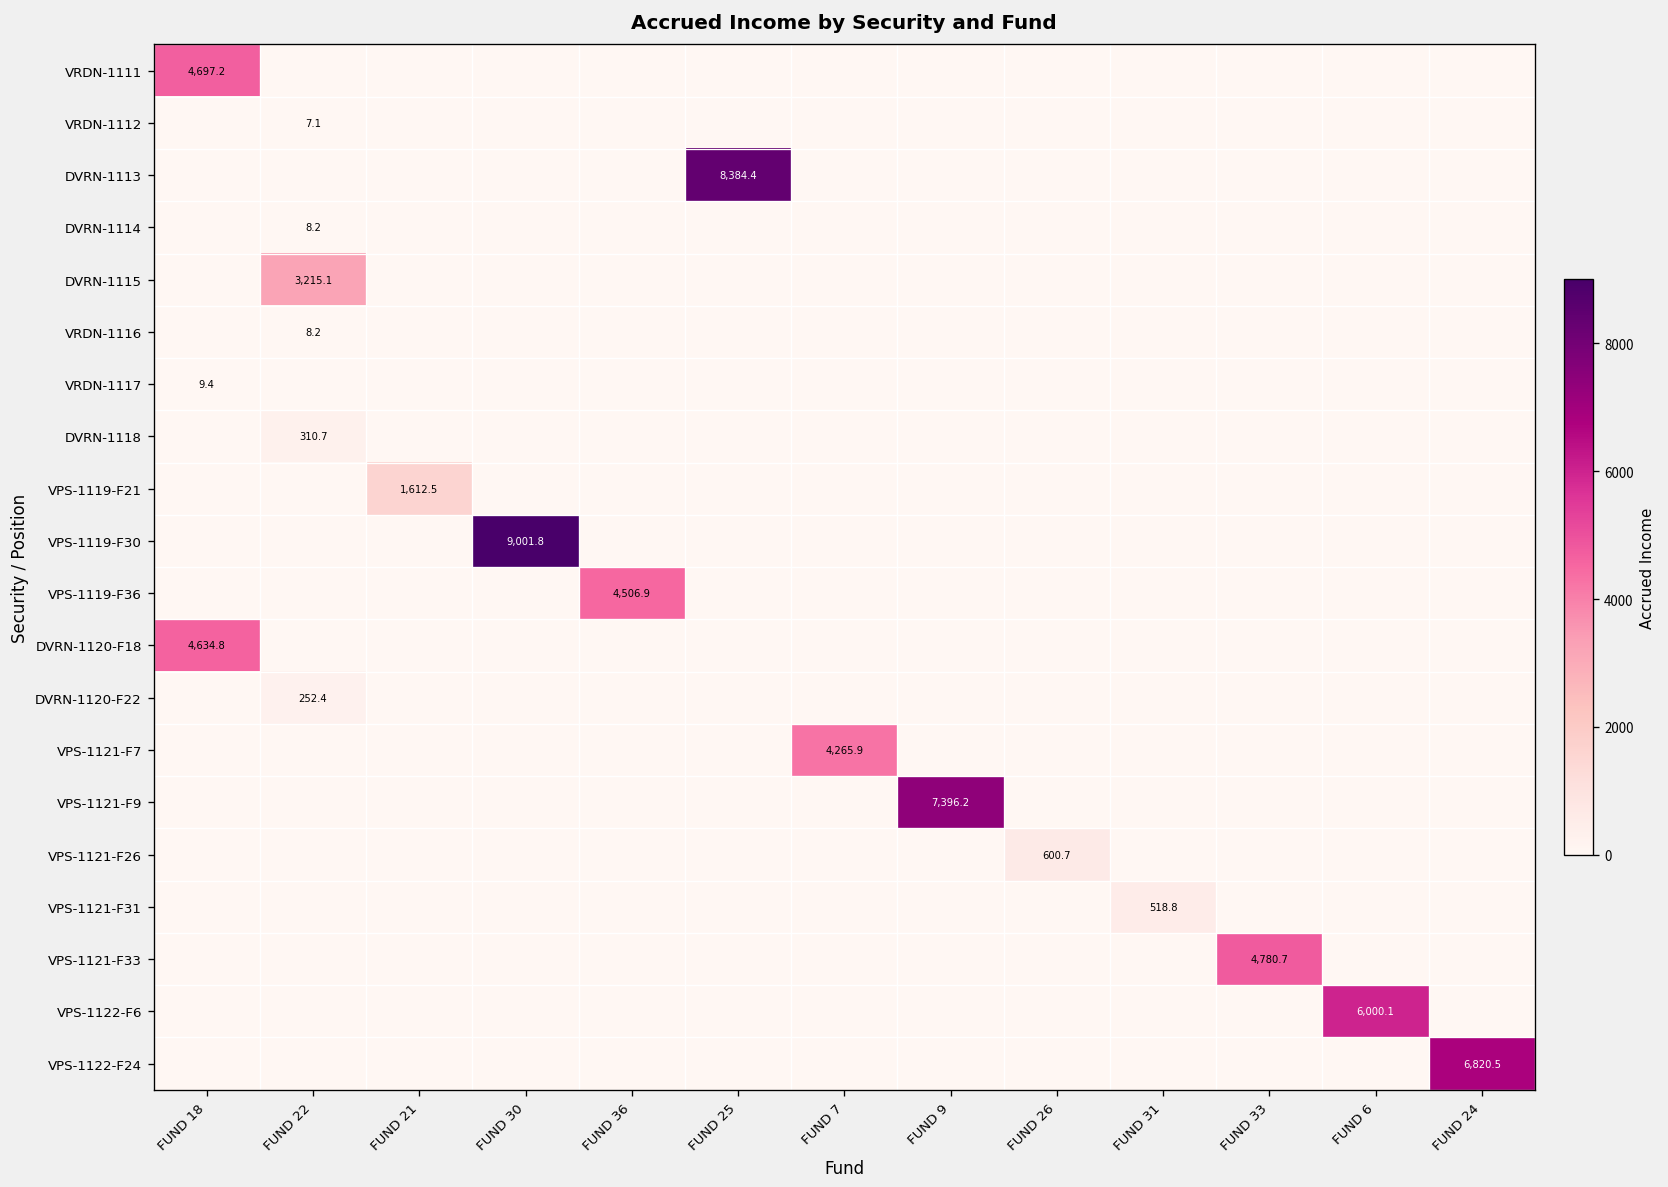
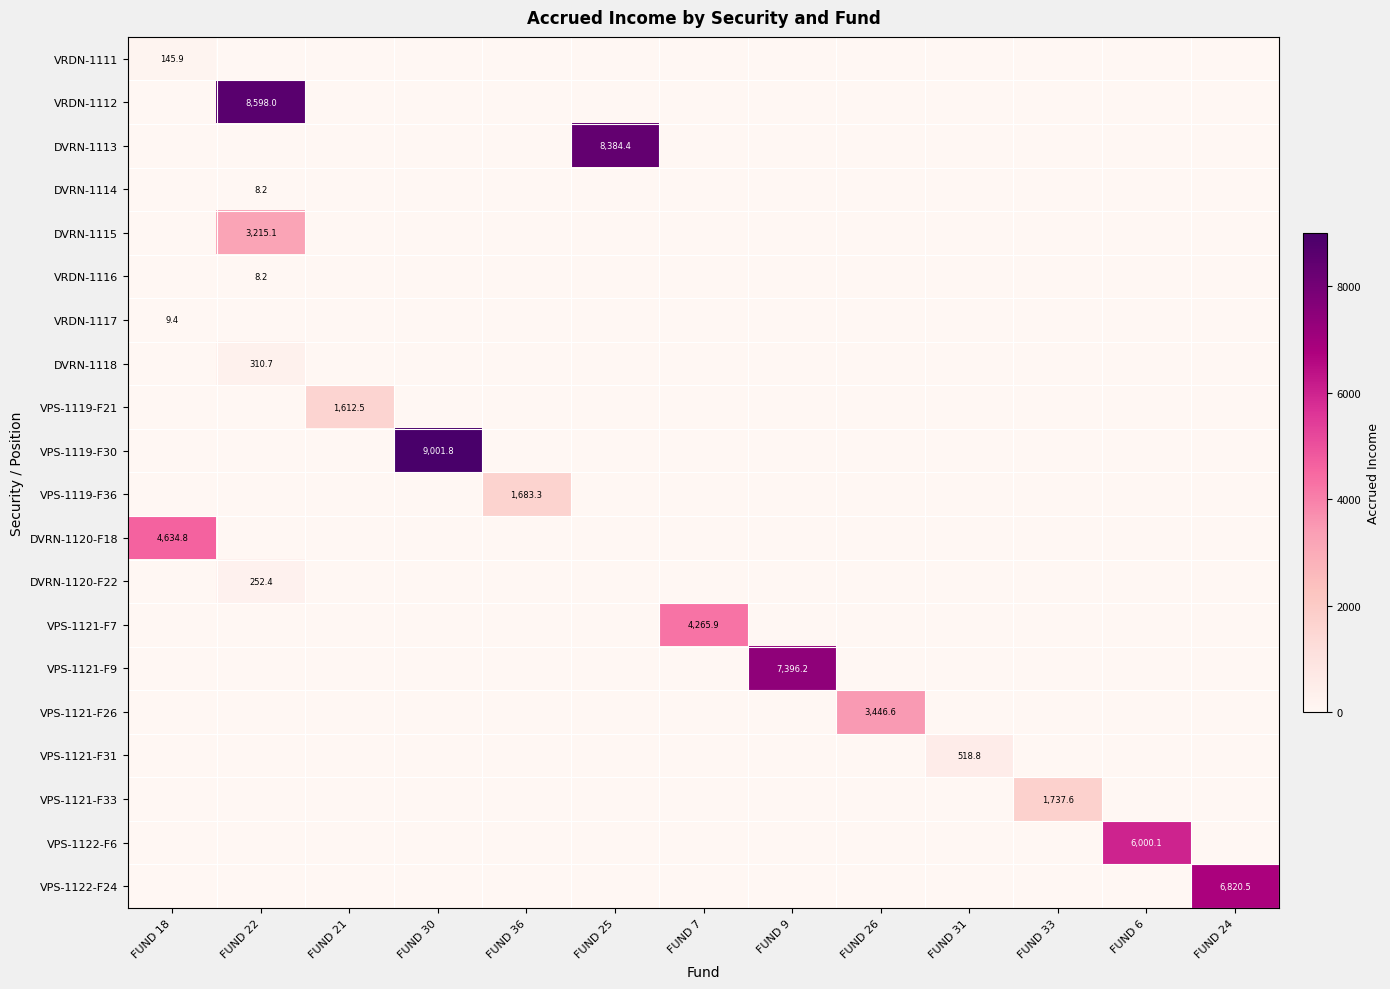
VRDN-1111, FUND 18: 4,697.2 -> 145.9
VRDN-1112, FUND 22: 7.1 -> 8,598.0
VPS-1119-F36, FUND 36: 4,506.9 -> 1,683.3
VPS-1121-F26, FUND 26: 600.7 -> 3,446.6
VPS-1121-F33, FUND 33: 4,780.7 -> 1,737.6
